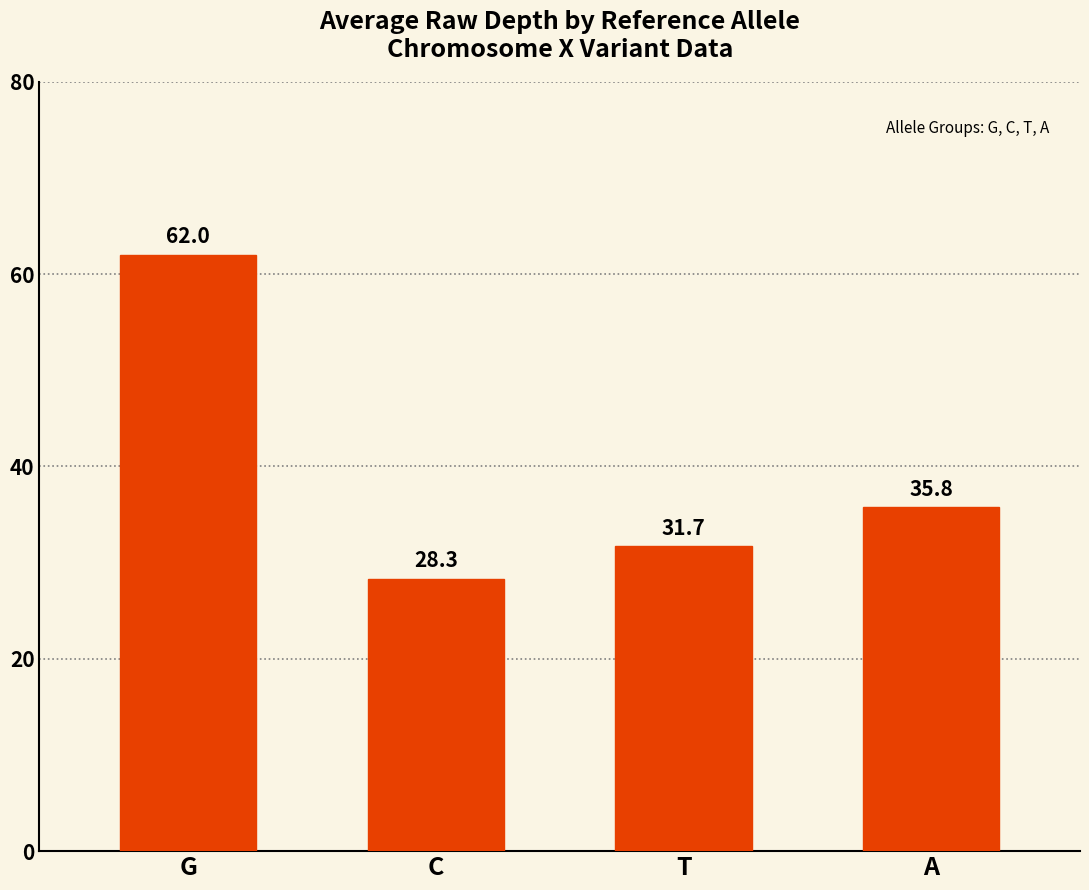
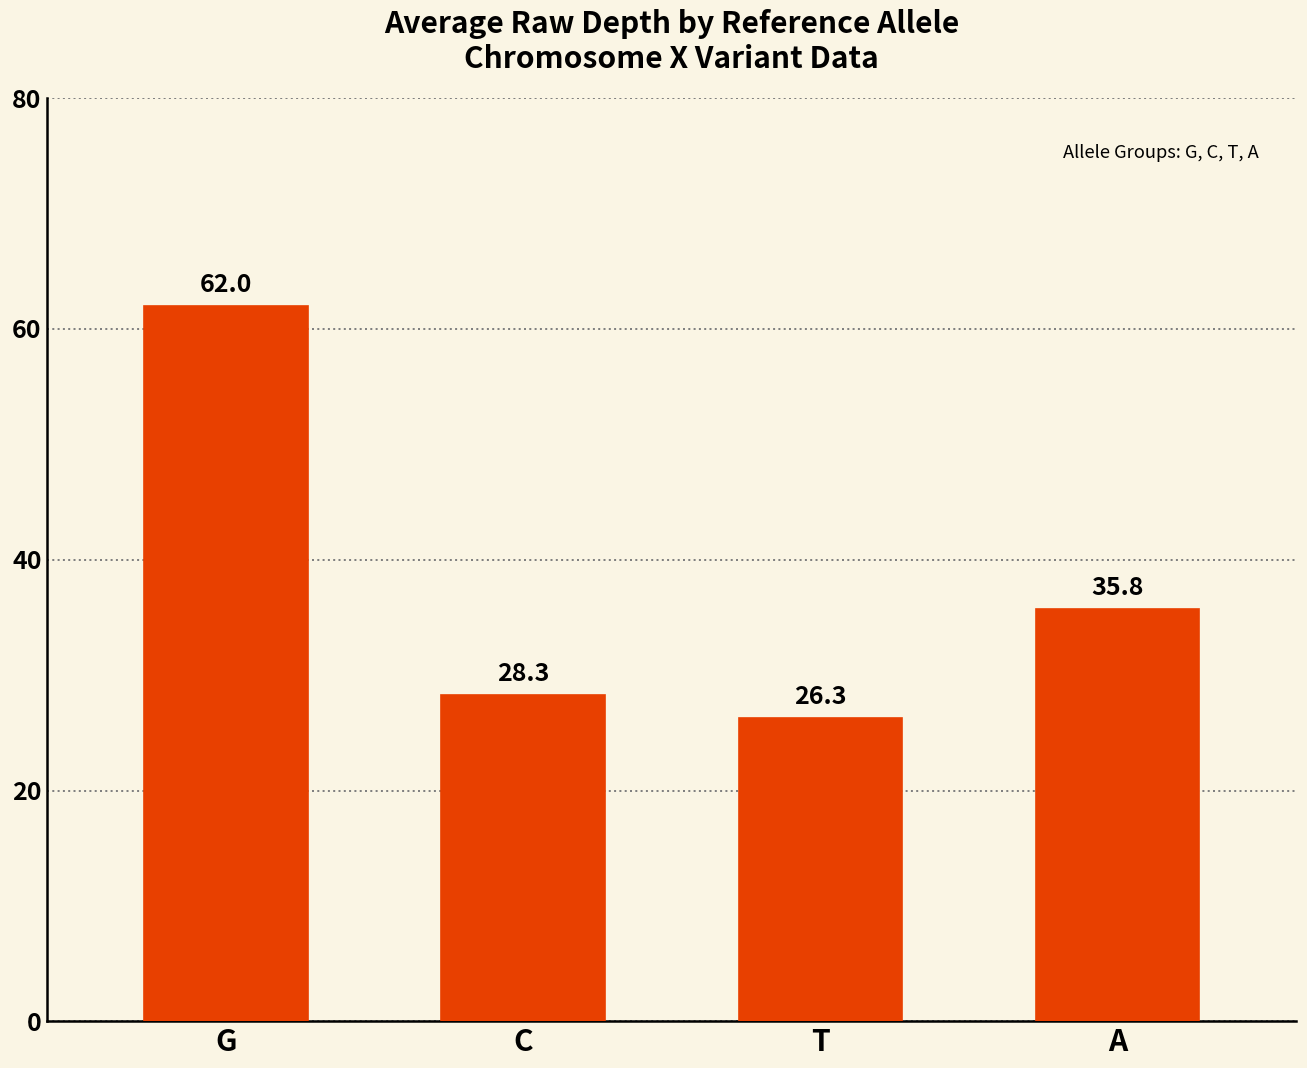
T: 31.7 -> 26.3
